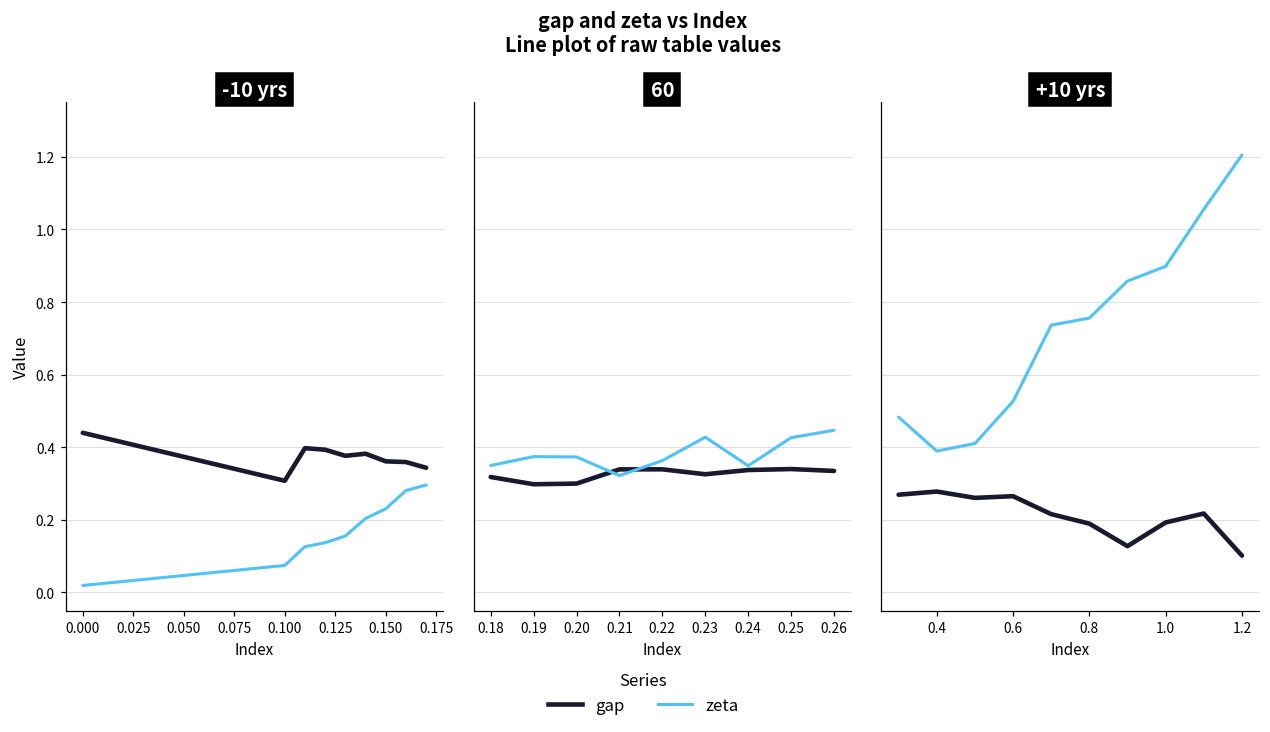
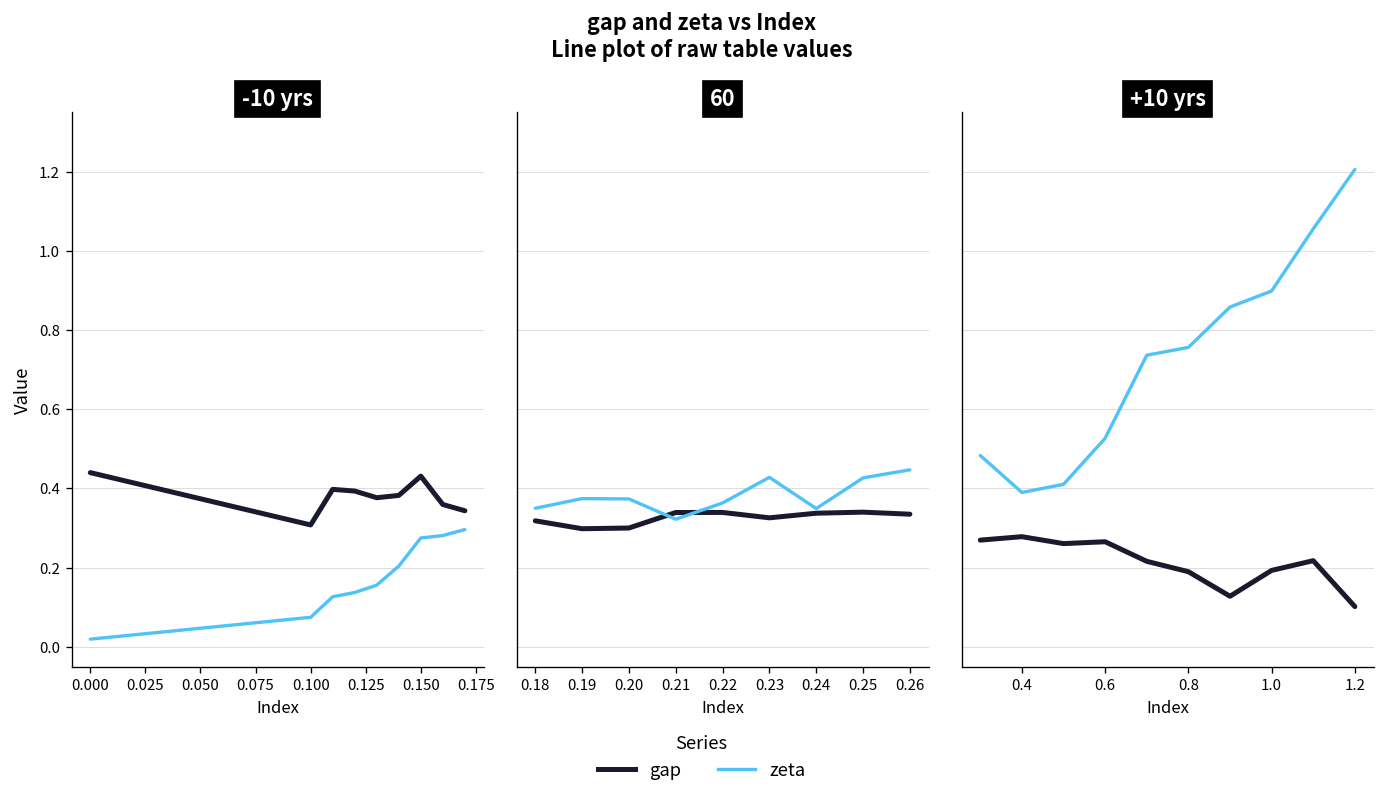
-10 yrs, gap, 0.150: 0.36 -> 0.43
-10 yrs, zeta, 0.150: 0.23 -> 0.27
